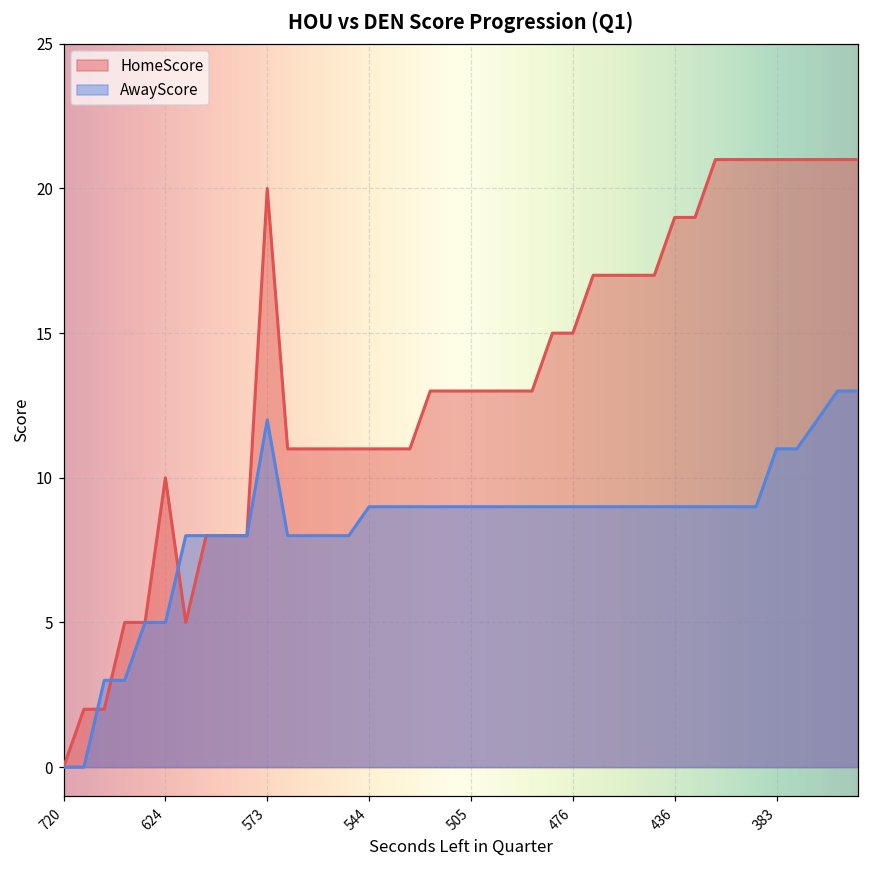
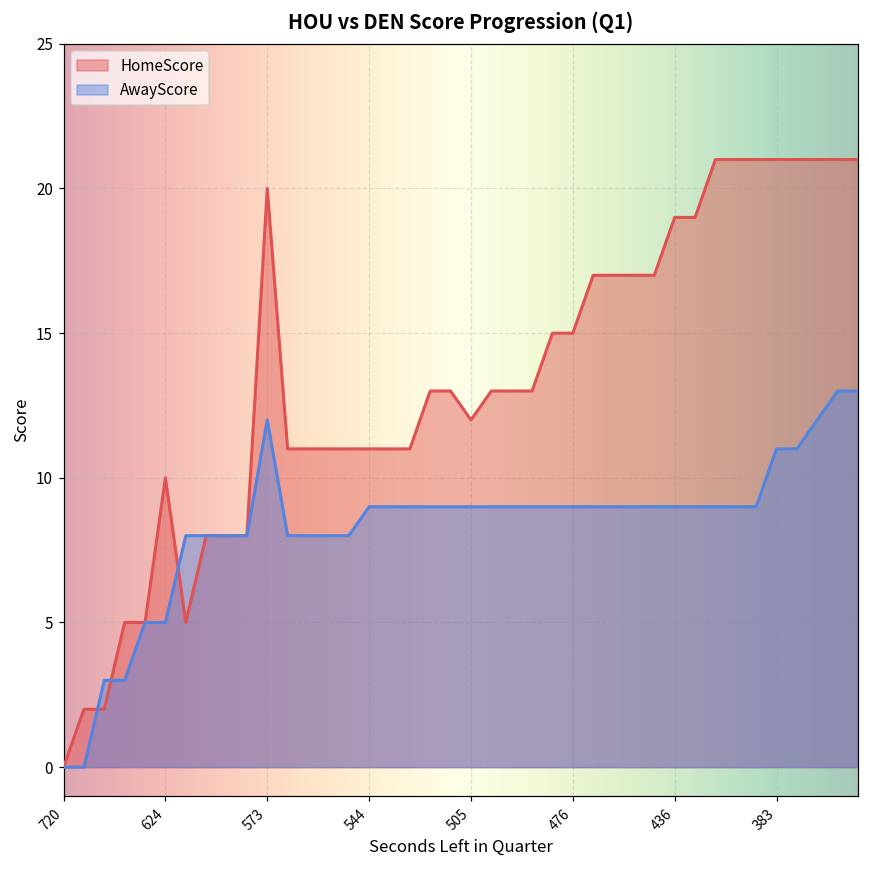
HomeScore, 505: 13 -> 12
